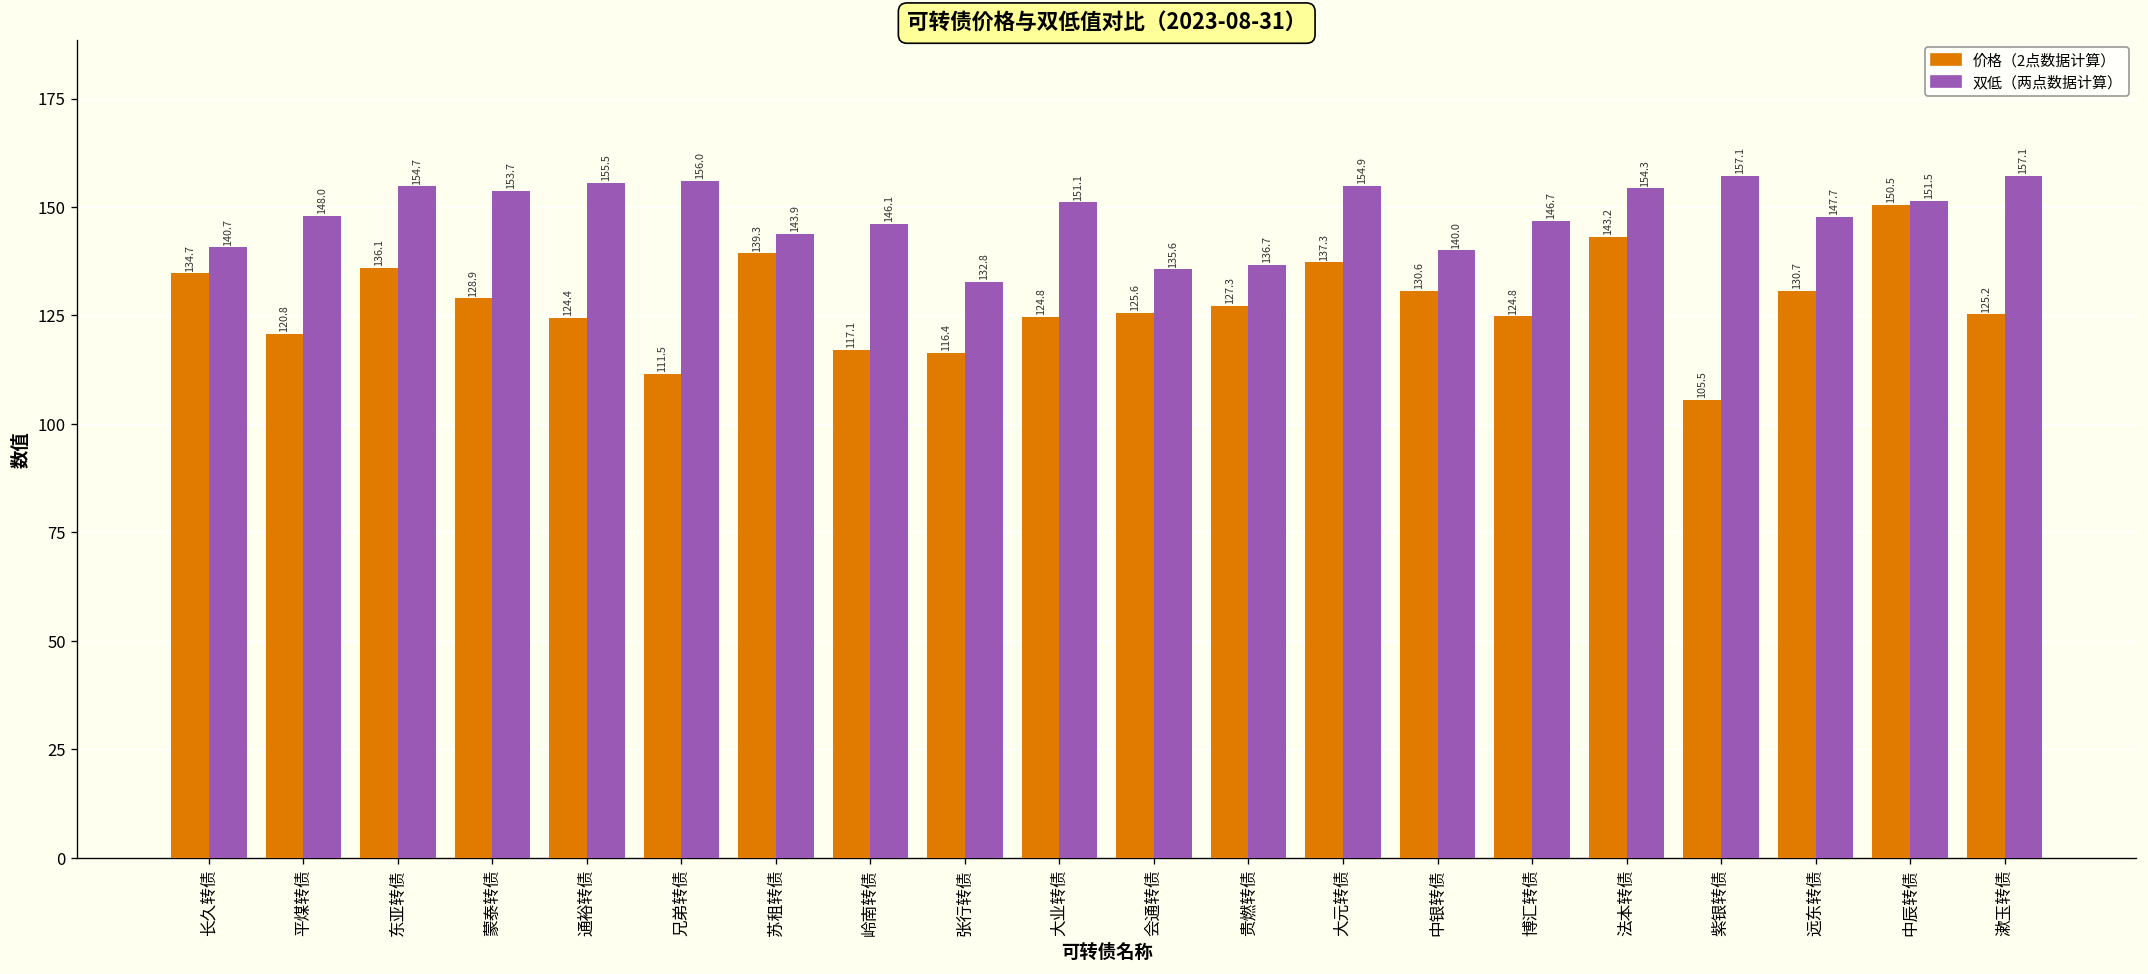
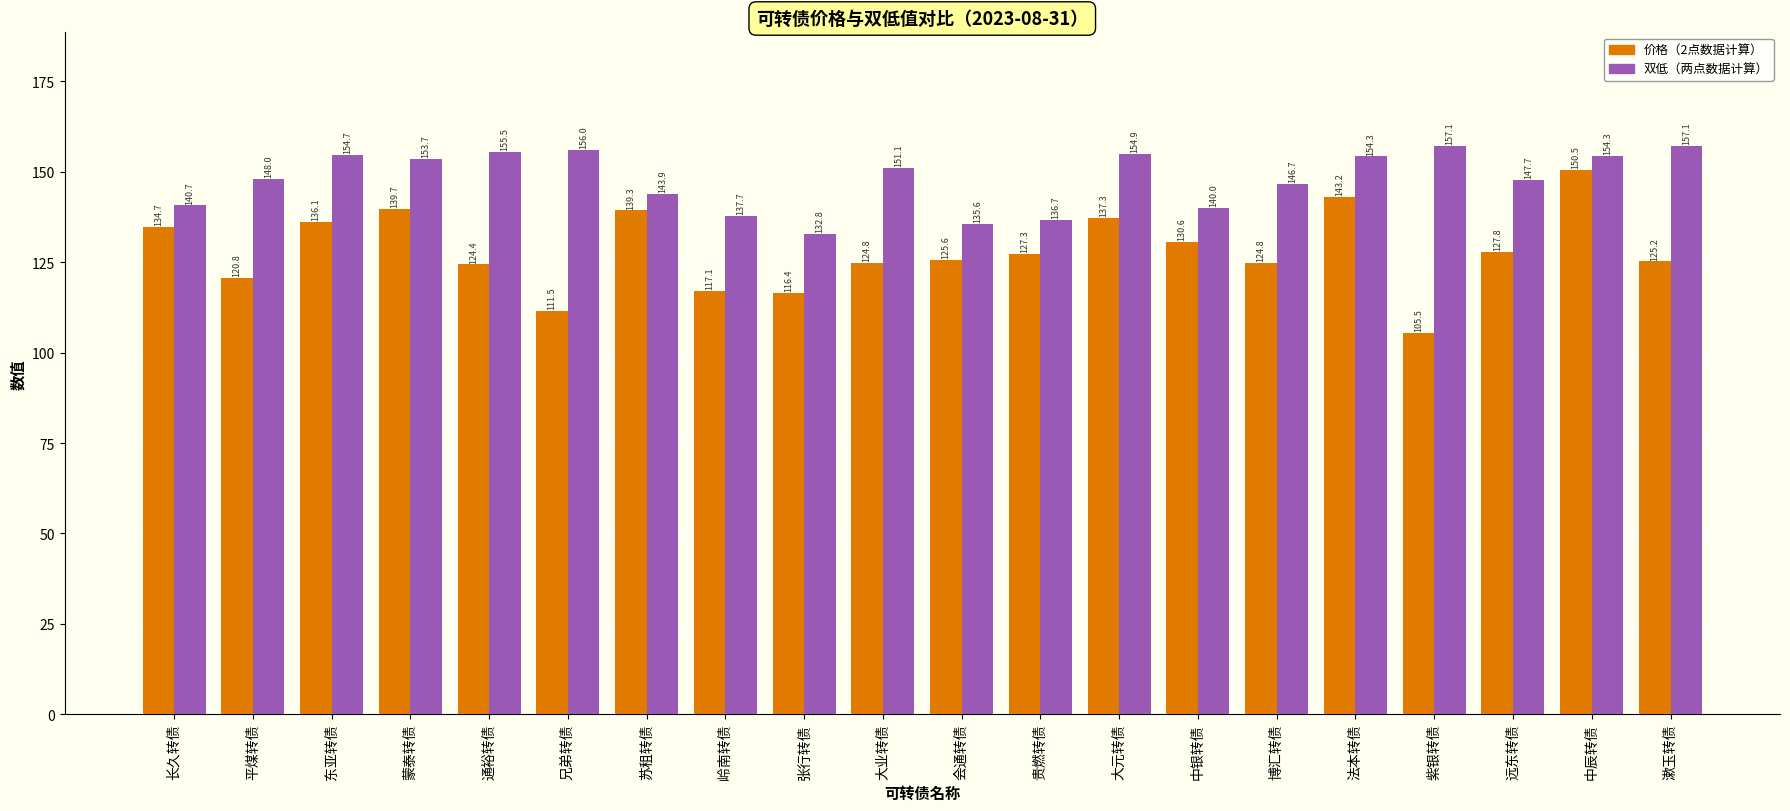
价格（2点数据计算）, 蒙泰转债: 128.9 -> 139.7
双低（两点数据计算）, 岭南转债: 146.1 -> 137.7
价格（2点数据计算）, 远东转债: 130.7 -> 127.8
双低（两点数据计算）, 中辰转债: 151.5 -> 154.3
